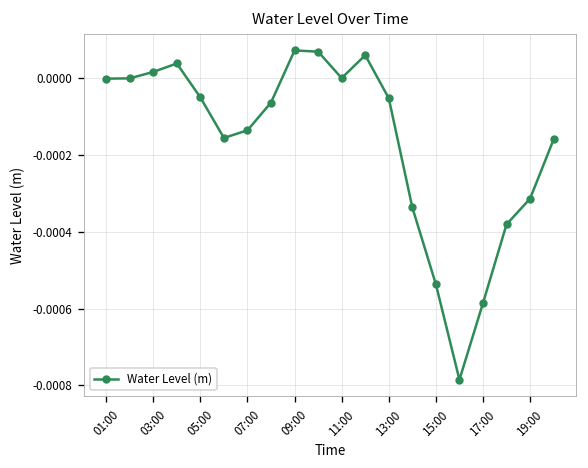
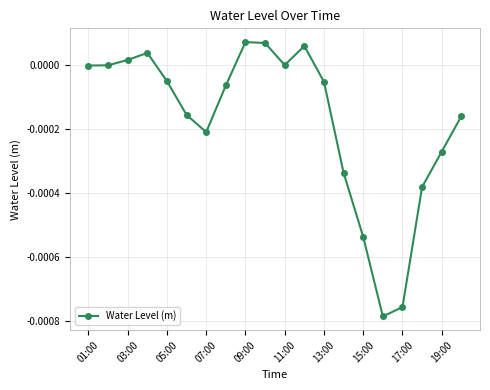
07:00: -0.00014 -> -0.00021
17:00: -0.00059 -> -0.00076
19:00: -0.00031 -> -0.00027
